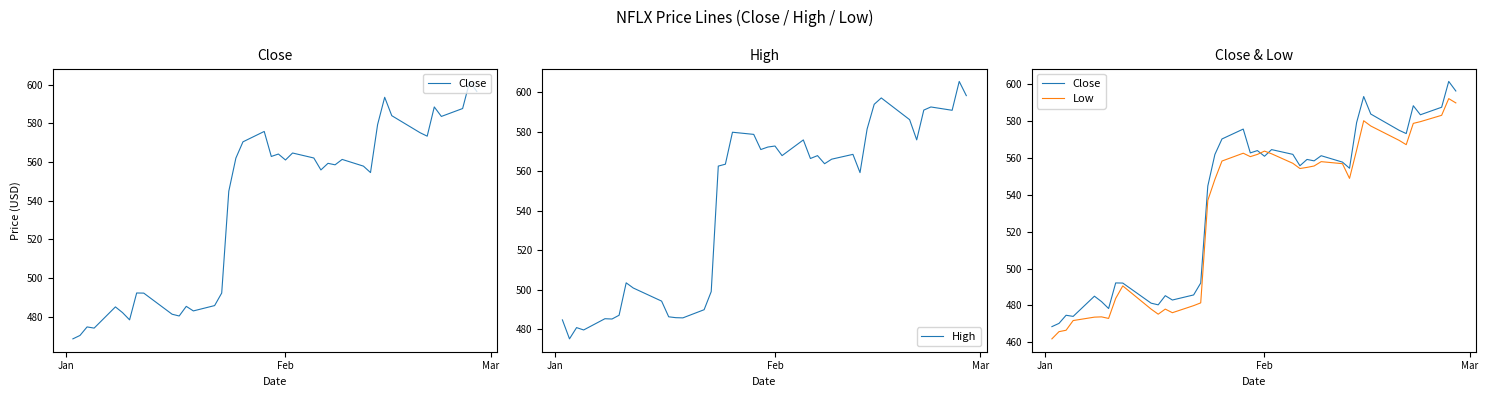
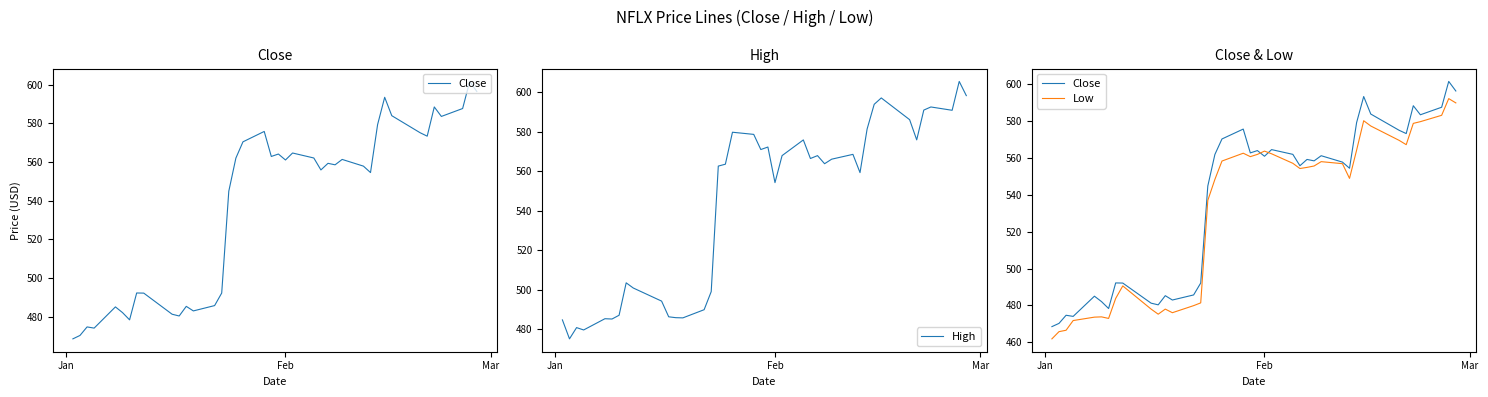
High, Feb: 573 -> 554
